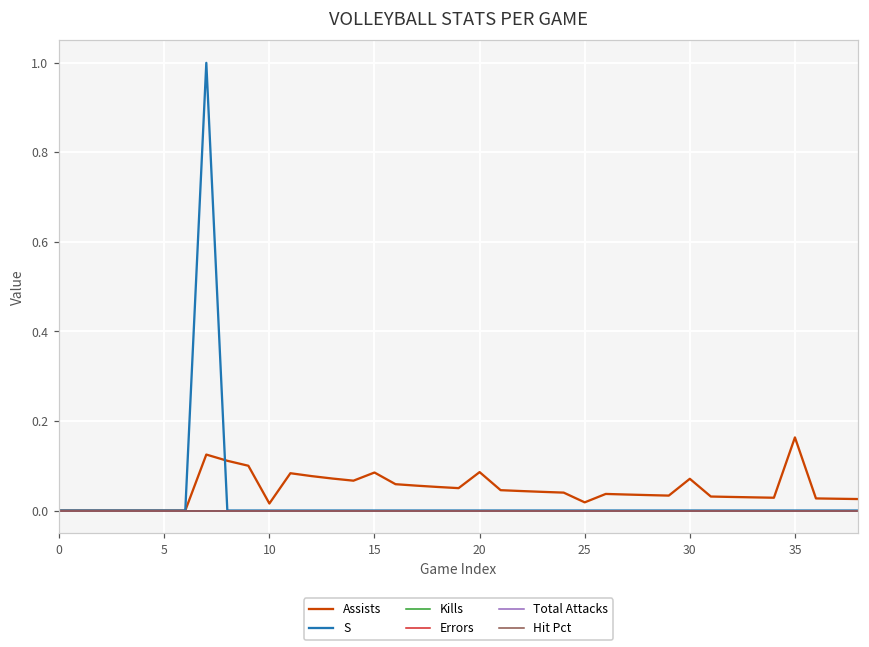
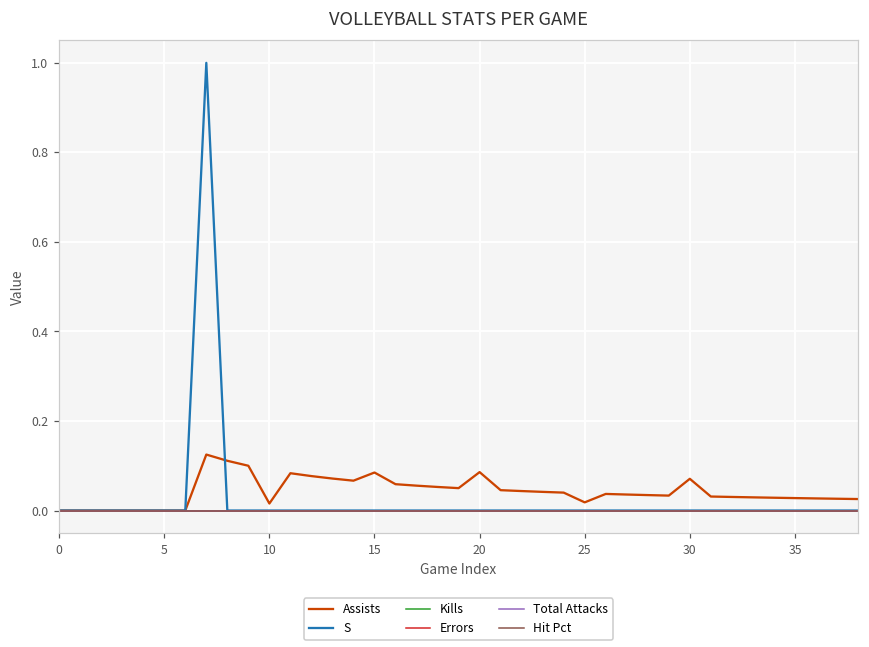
Assists, 35: 0.16 -> 0.03
